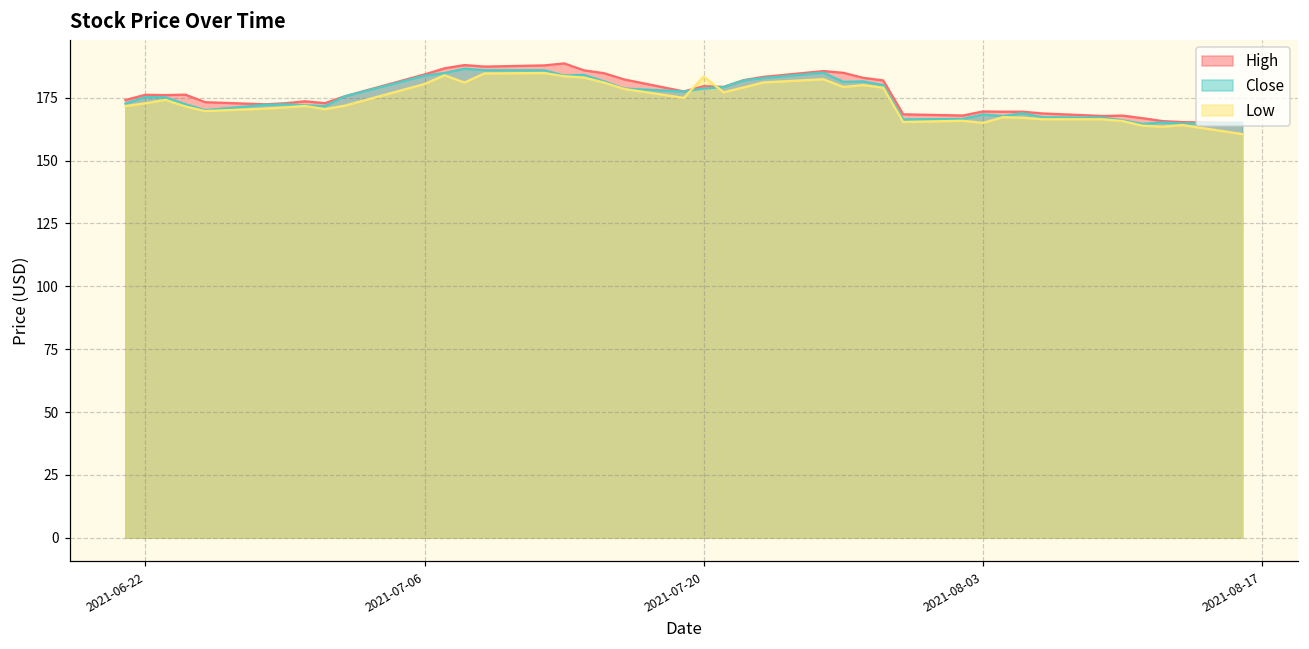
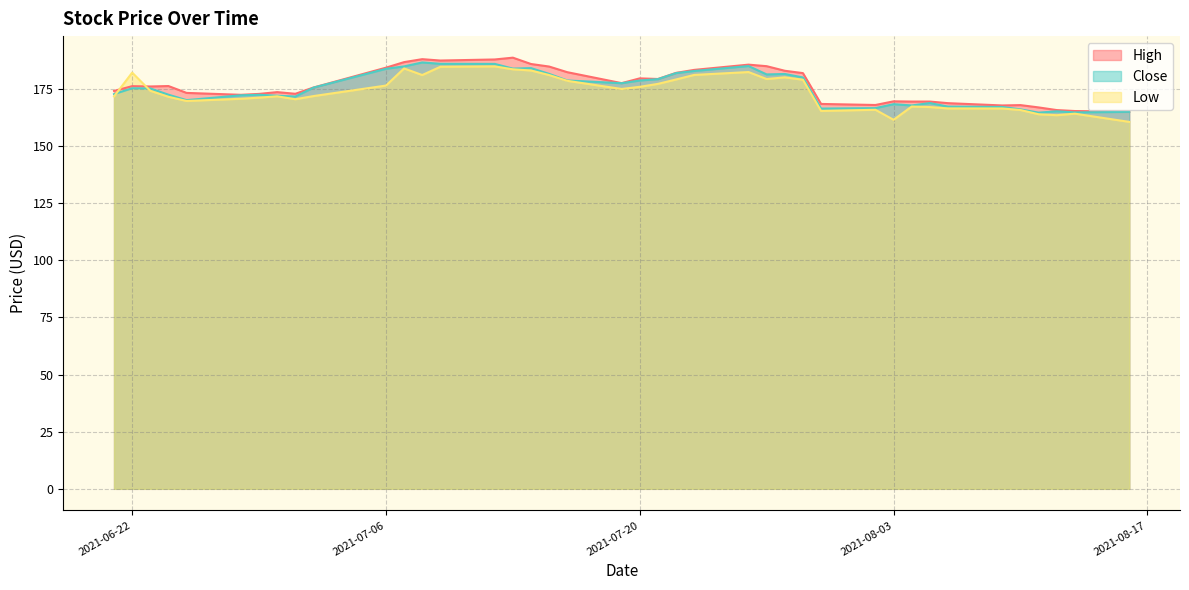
Low, 2021-06-22: 173 -> 182
Low, 2021-07-06: 180 -> 176
Low, 2021-07-20: 183 -> 176
Low, 2021-08-03: 165 -> 161
